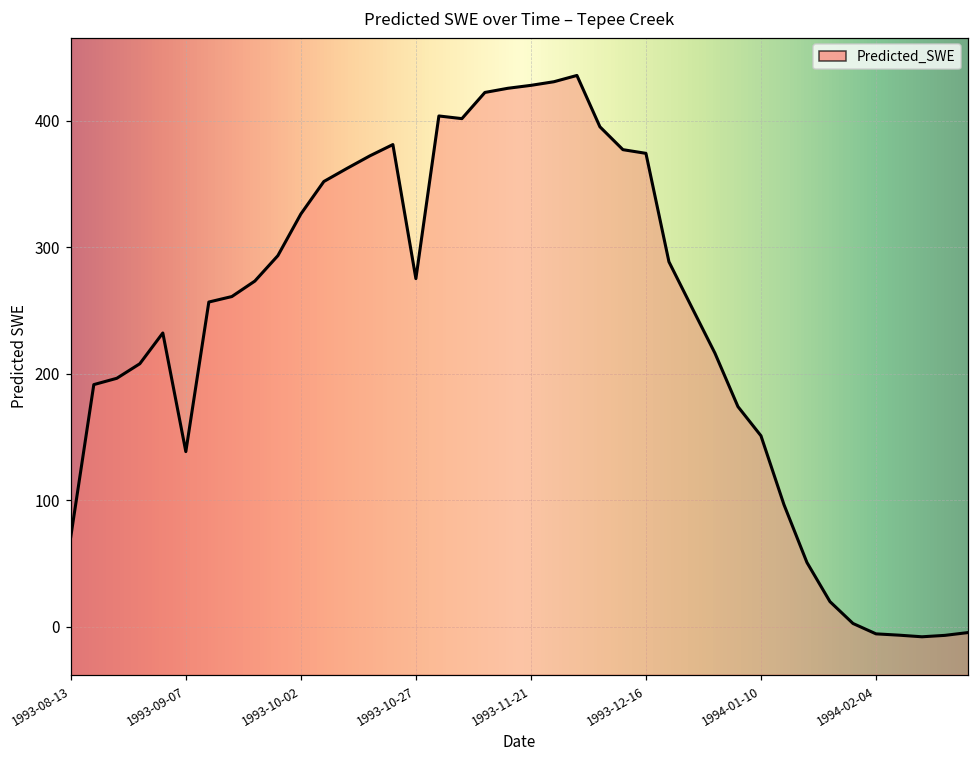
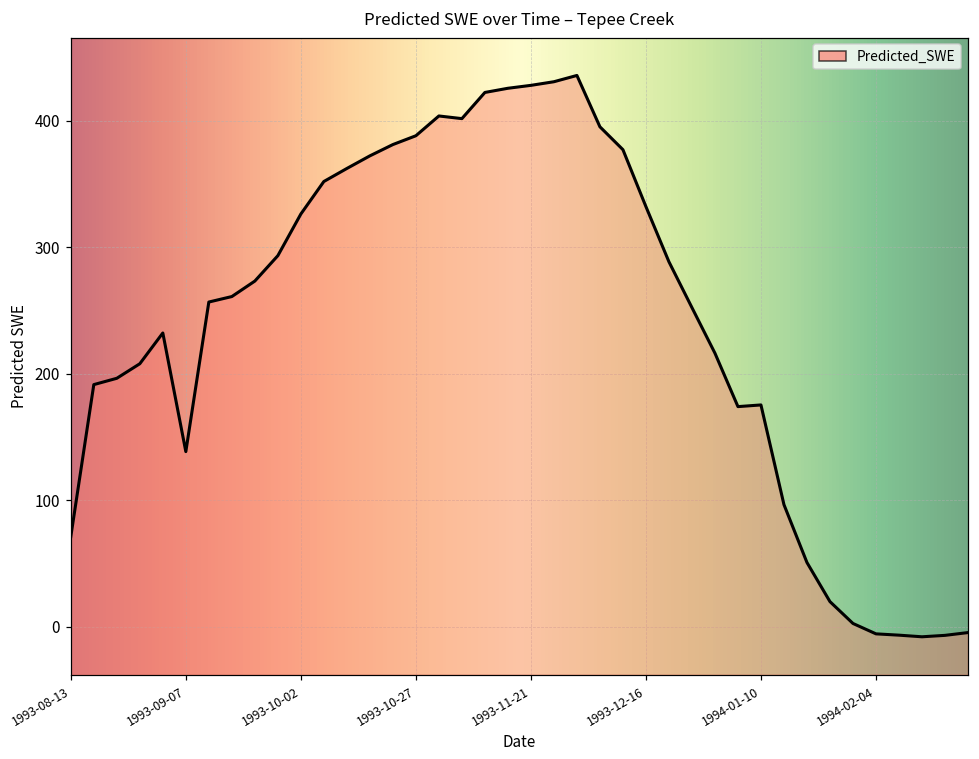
1993-10-27: 275 -> 388
1993-12-16: 374 -> 332
1994-01-10: 151 -> 175
